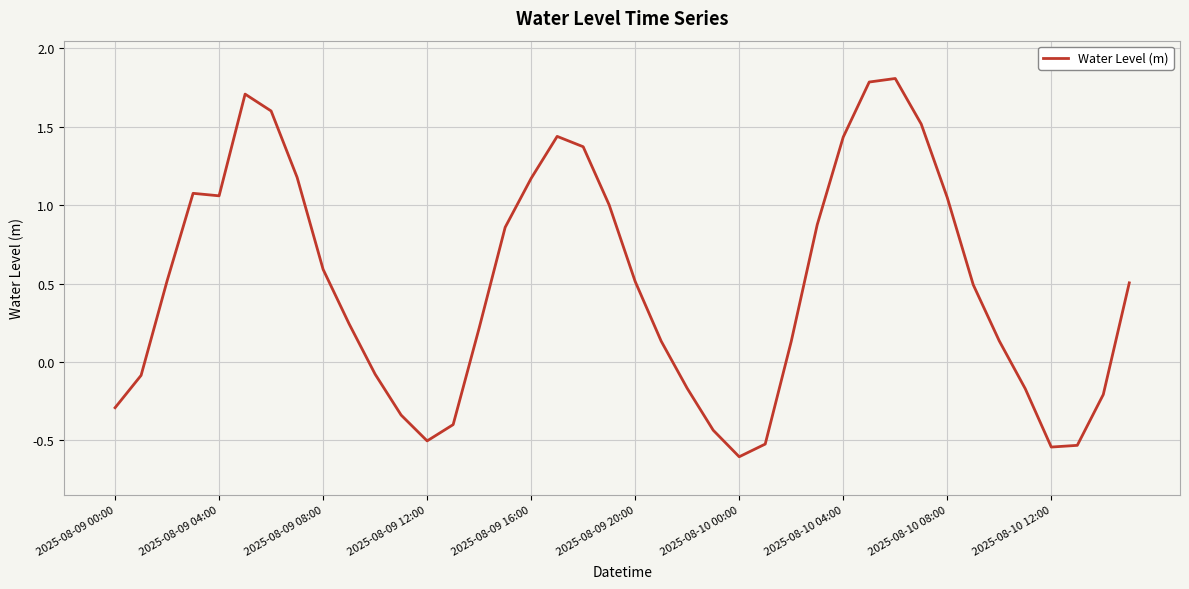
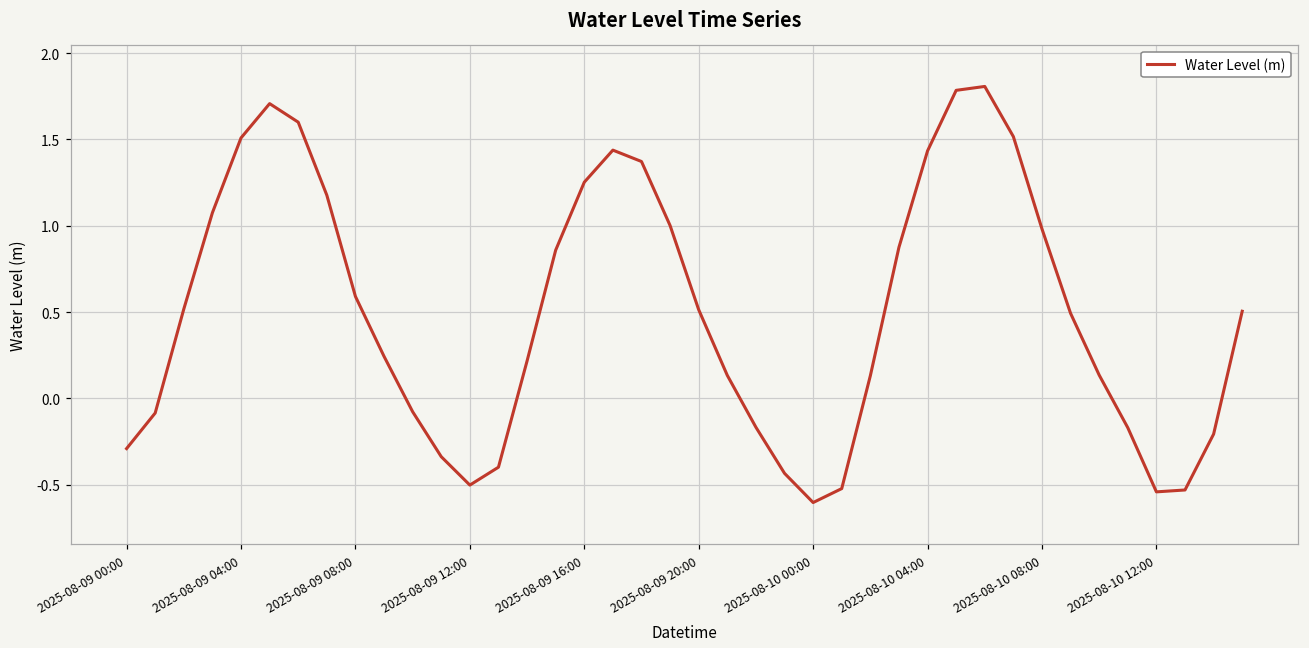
2025-08-09 04:00: 1.06 -> 1.51
2025-08-09 16:00: 1.17 -> 1.25
2025-08-10 08:00: 1.05 -> 0.98
